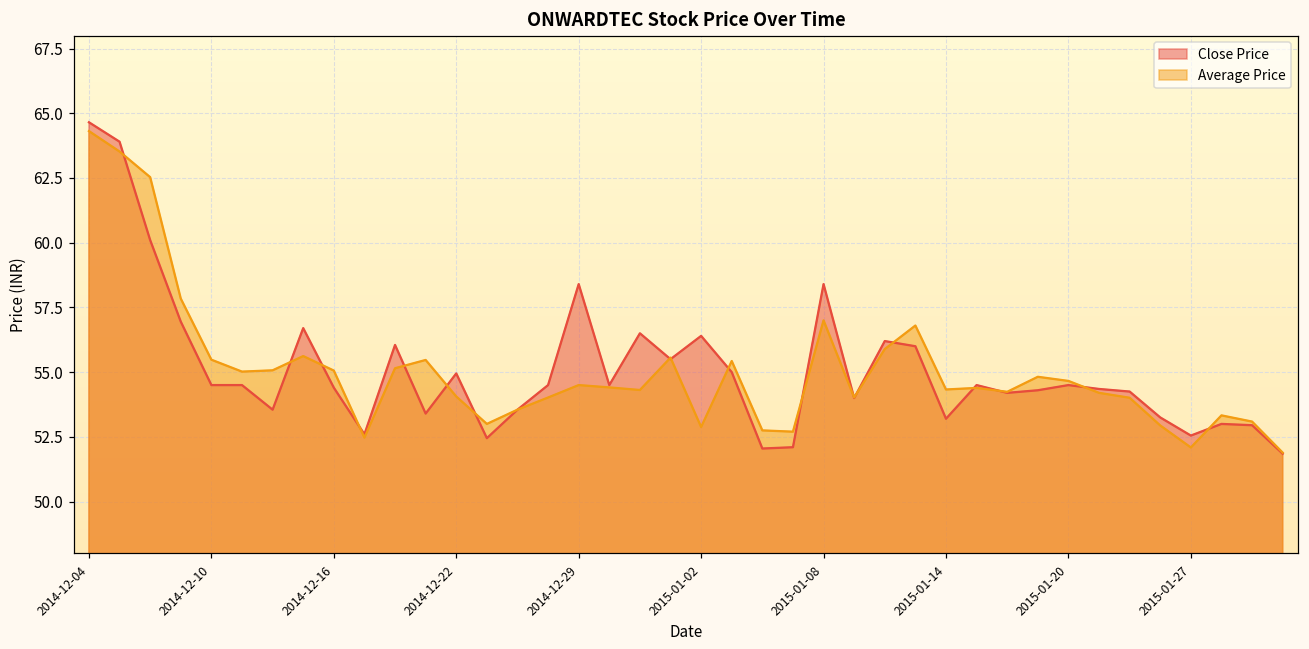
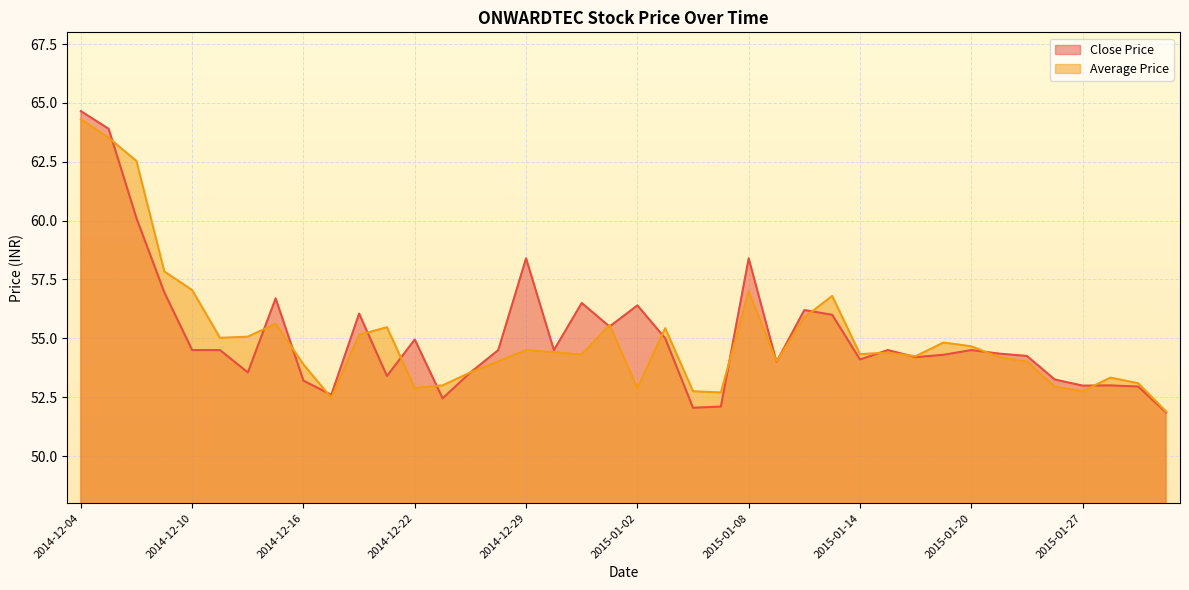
Average Price, 2014-12-10: 55.5 -> 57.1
Close Price, 2014-12-16: 54.4 -> 53.2
Average Price, 2014-12-16: 55.1 -> 53.9
Average Price, 2014-12-22: 54.1 -> 52.9
Close Price, 2015-01-14: 53.2 -> 54.1
Close Price, 2015-01-27: 52.6 -> 53.0
Average Price, 2015-01-27: 52.1 -> 52.8
